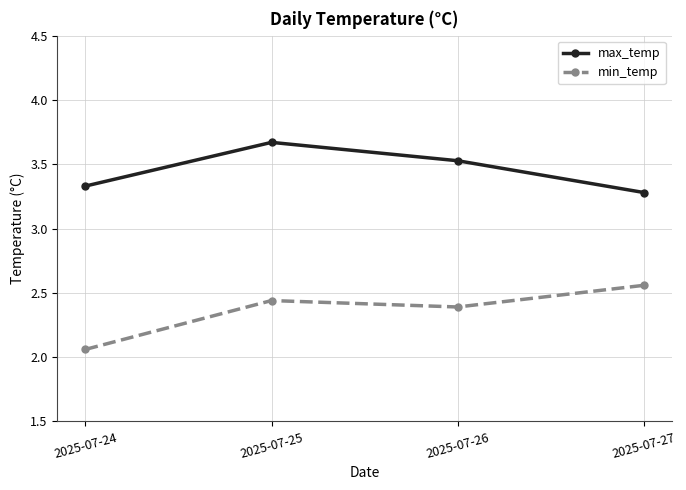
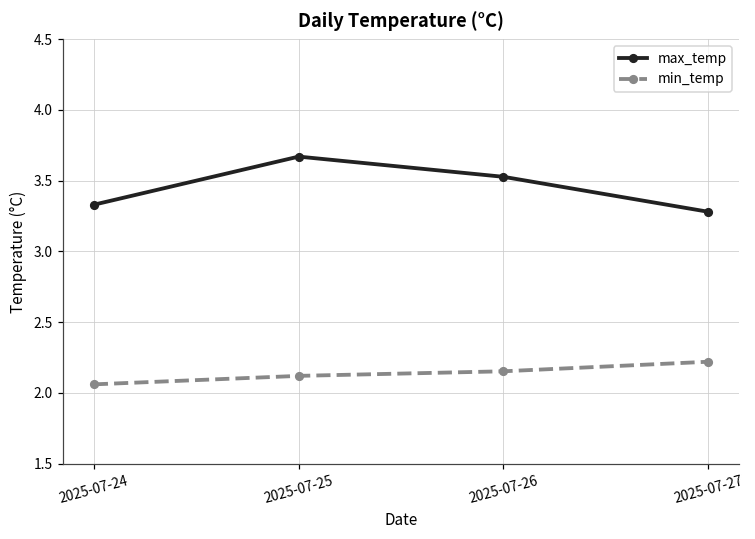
min_temp, 2025-07-25: 2.44 -> 2.12
min_temp, 2025-07-26: 2.39 -> 2.15
min_temp, 2025-07-27: 2.56 -> 2.22
